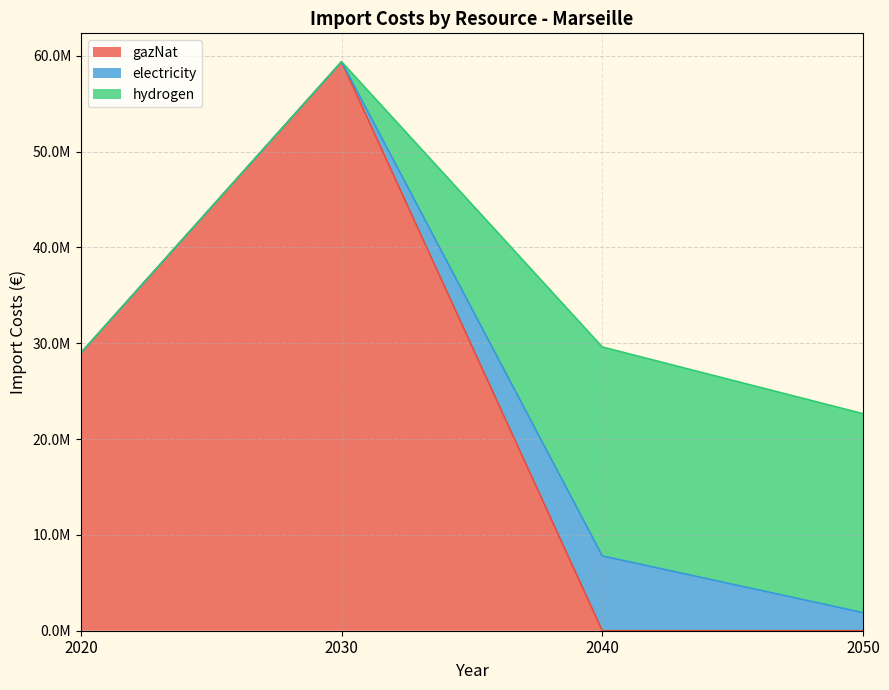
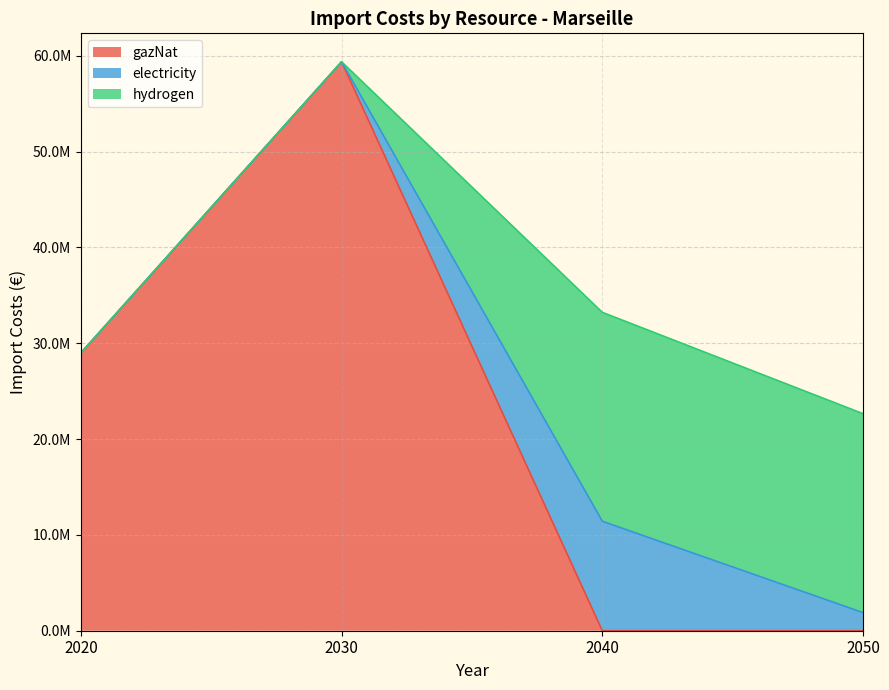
electricity, 2040: 8000000 -> 11000000
